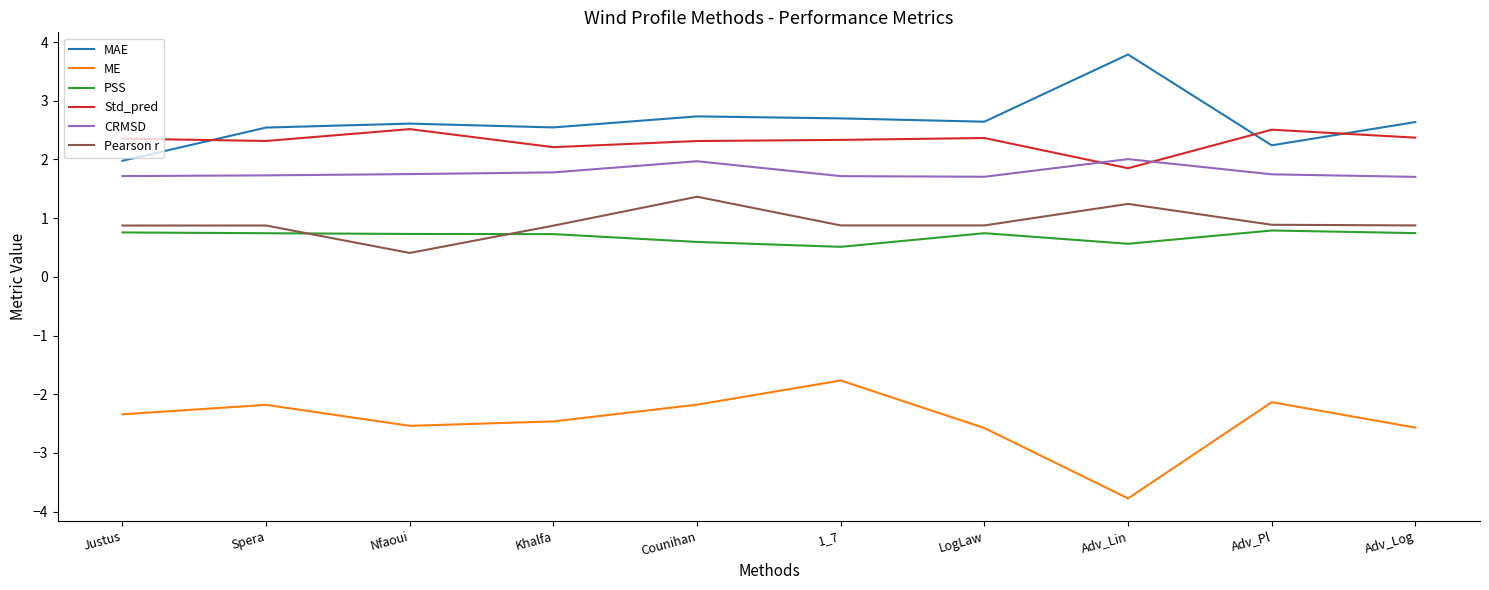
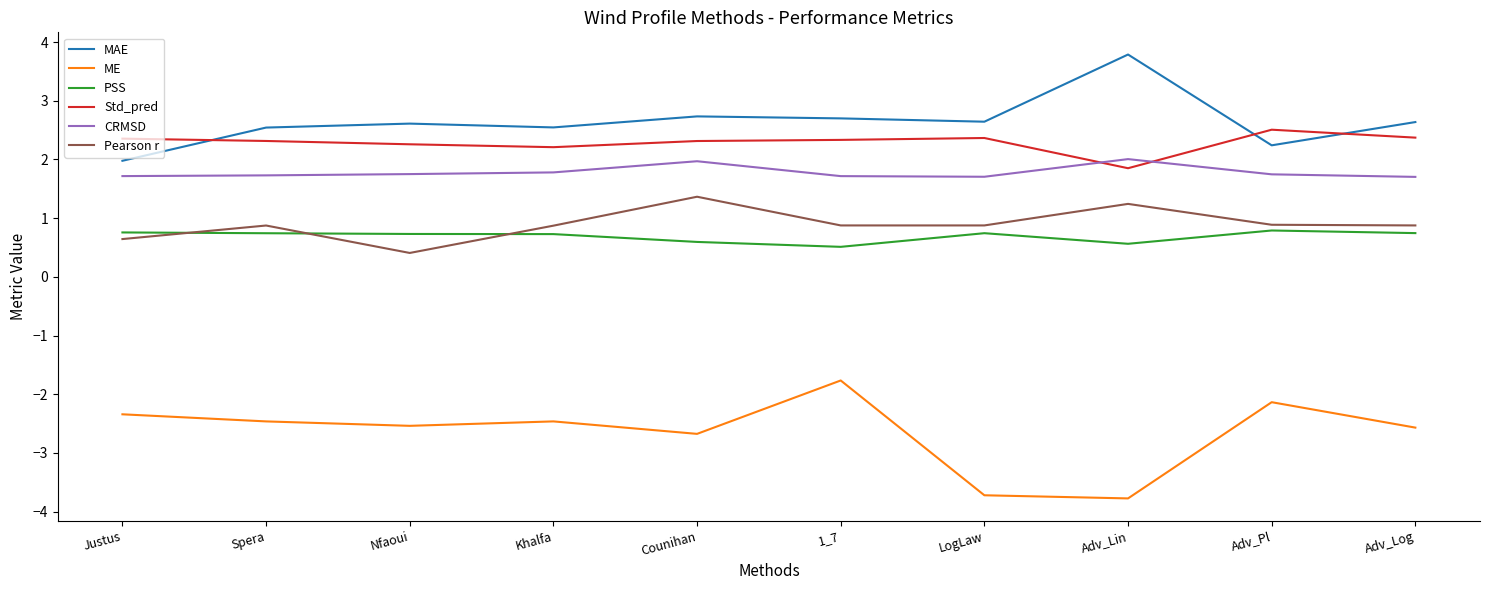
Pearson r, Justus: 0.9 -> 0.6
ME, Spera: -2.2 -> -2.5
Std_pred, Nfaoui: 2.5 -> 2.3
ME, Counihan: -2.2 -> -2.7
ME, LogLaw: -2.6 -> -3.7
